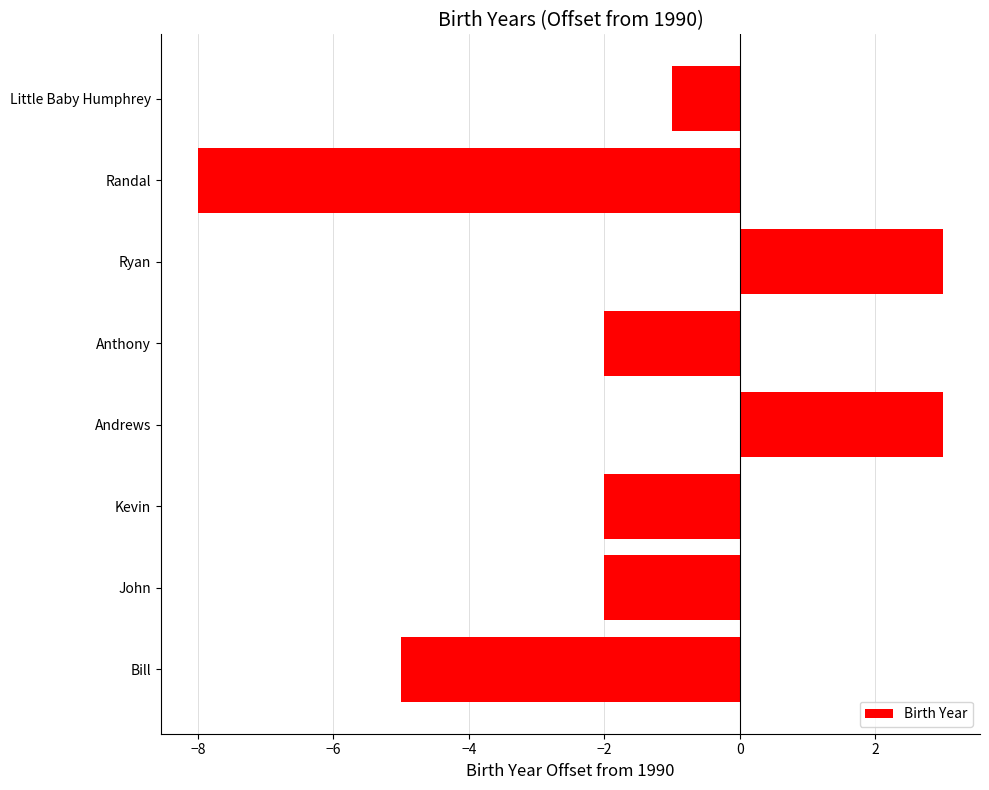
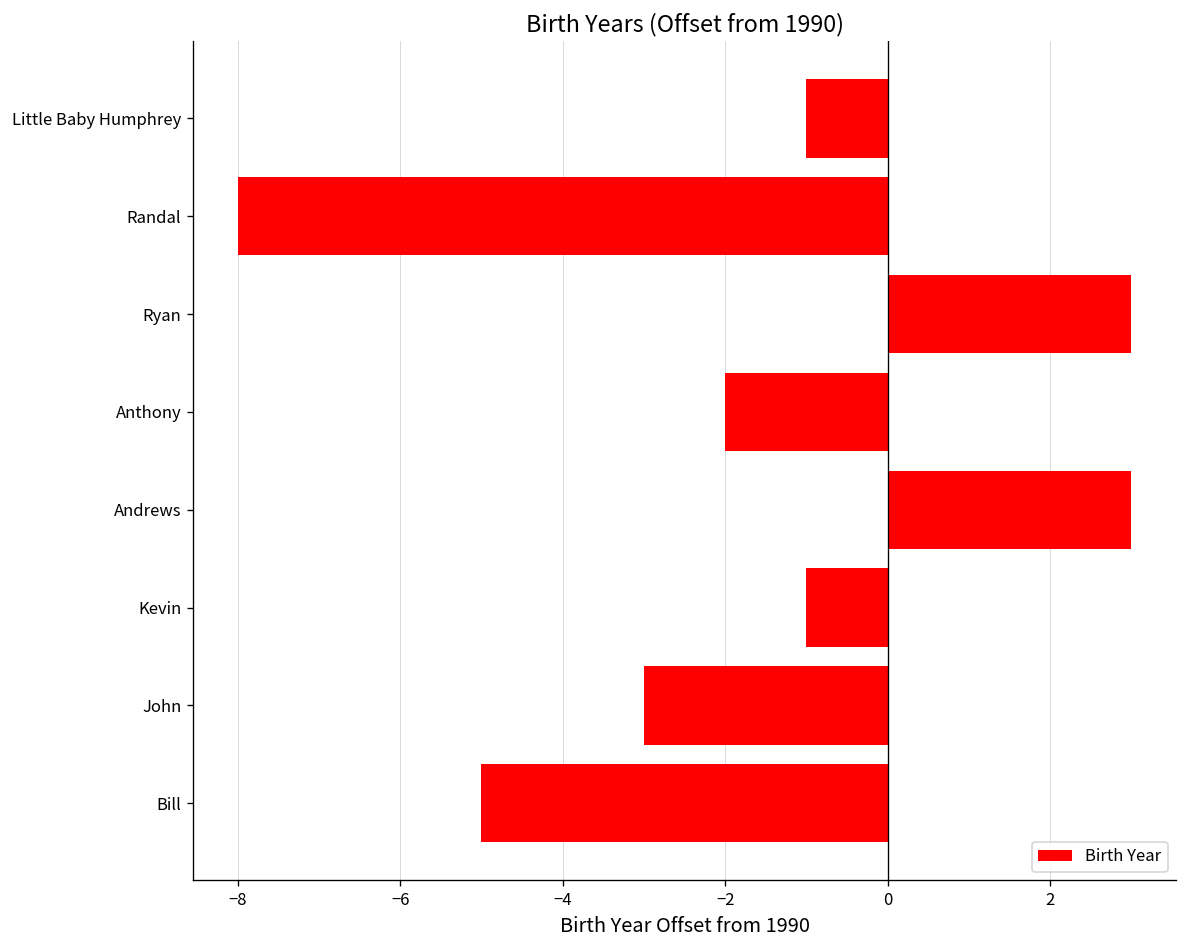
Kevin: -2.0 -> -1.0
John: -2.0 -> -3.0
